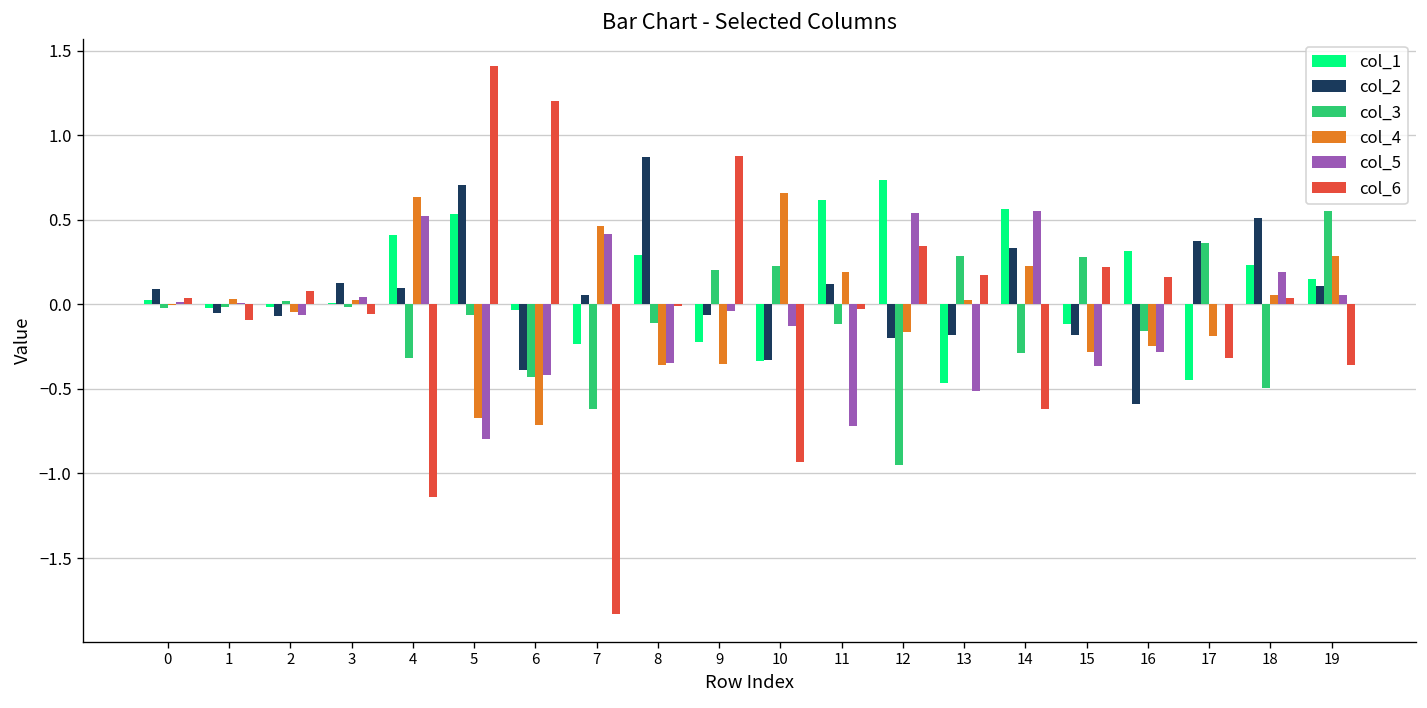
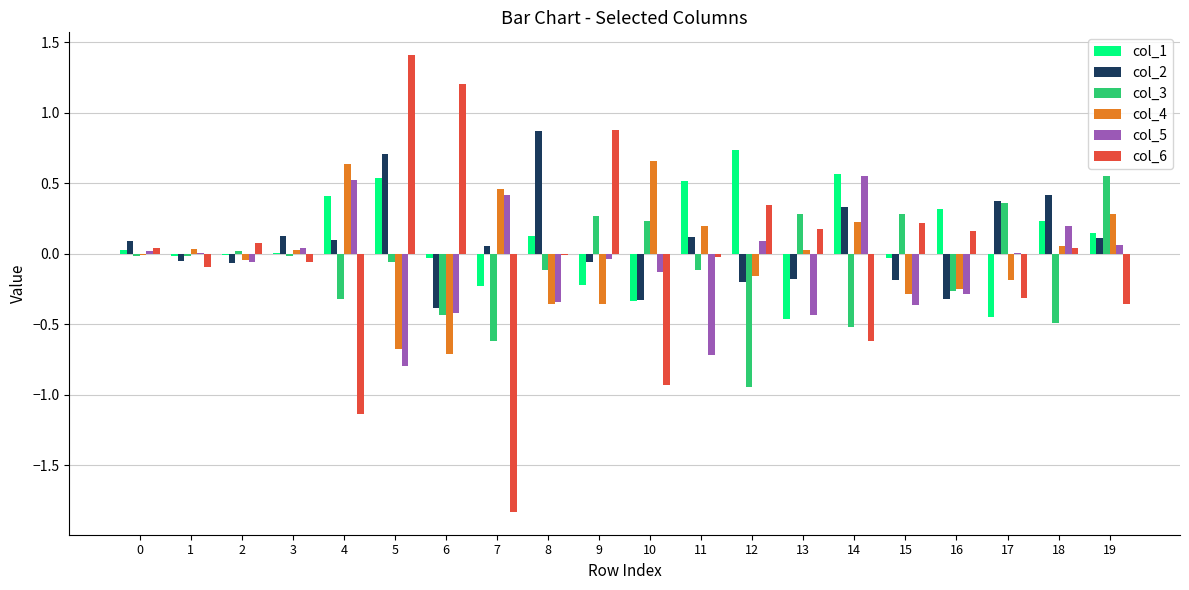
col_1, 8: 0.29 -> 0.13
col_3, 9: 0.21 -> 0.27
col_1, 11: 0.62 -> 0.52
col_5, 12: 0.54 -> 0.09
col_5, 13: -0.51 -> -0.44
col_3, 14: -0.29 -> -0.52
col_1, 15: -0.12 -> -0.03
col_2, 16: -0.59 -> -0.32
col_3, 16: -0.16 -> -0.27
col_2, 18: 0.51 -> 0.41
